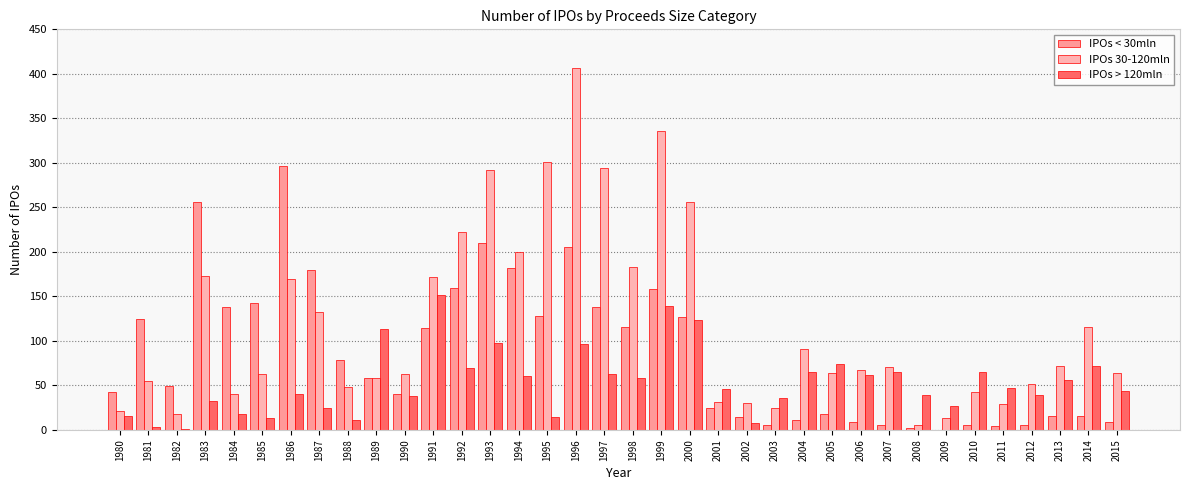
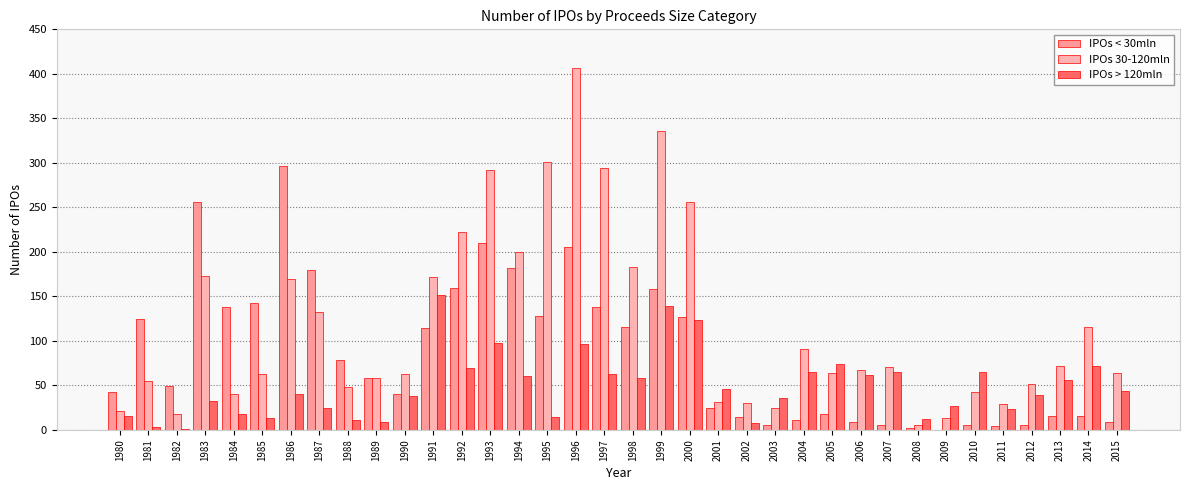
IPOs > 120mln, 1989: 110 -> 10
IPOs > 120mln, 2008: 40 -> 10
IPOs > 120mln, 2011: 50 -> 20
